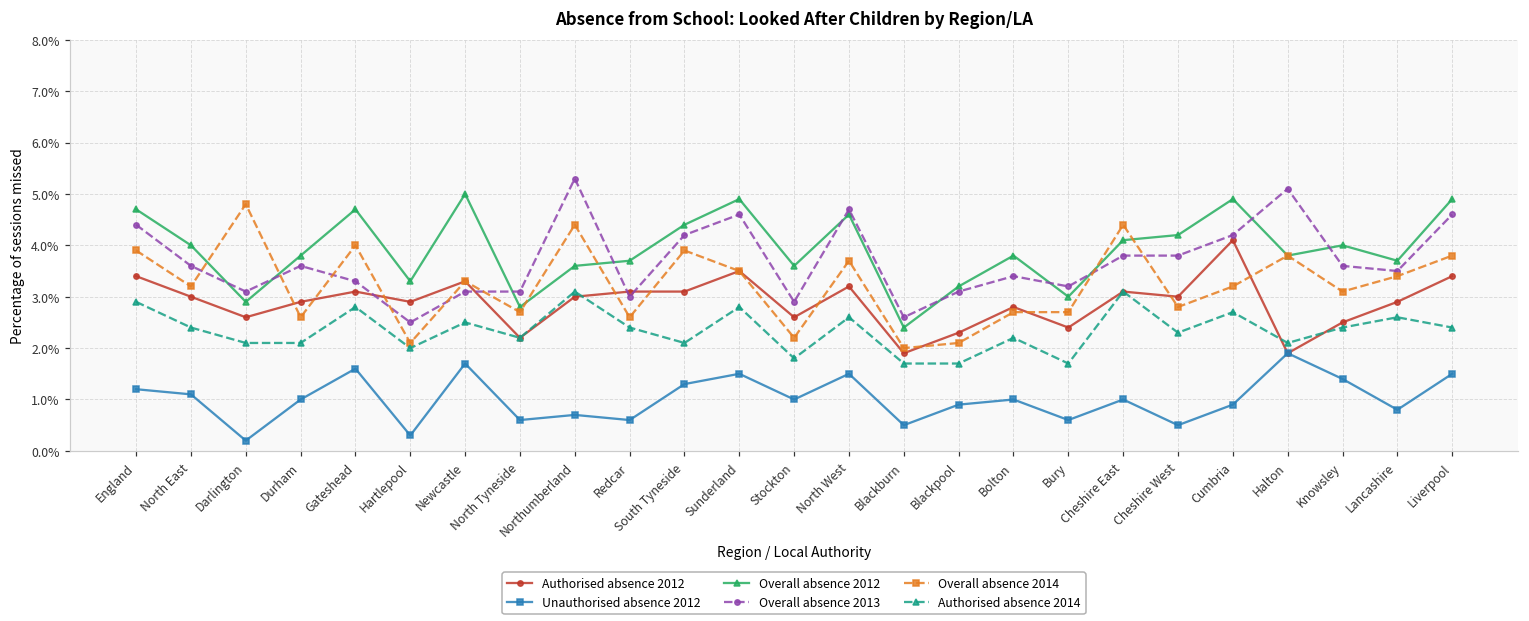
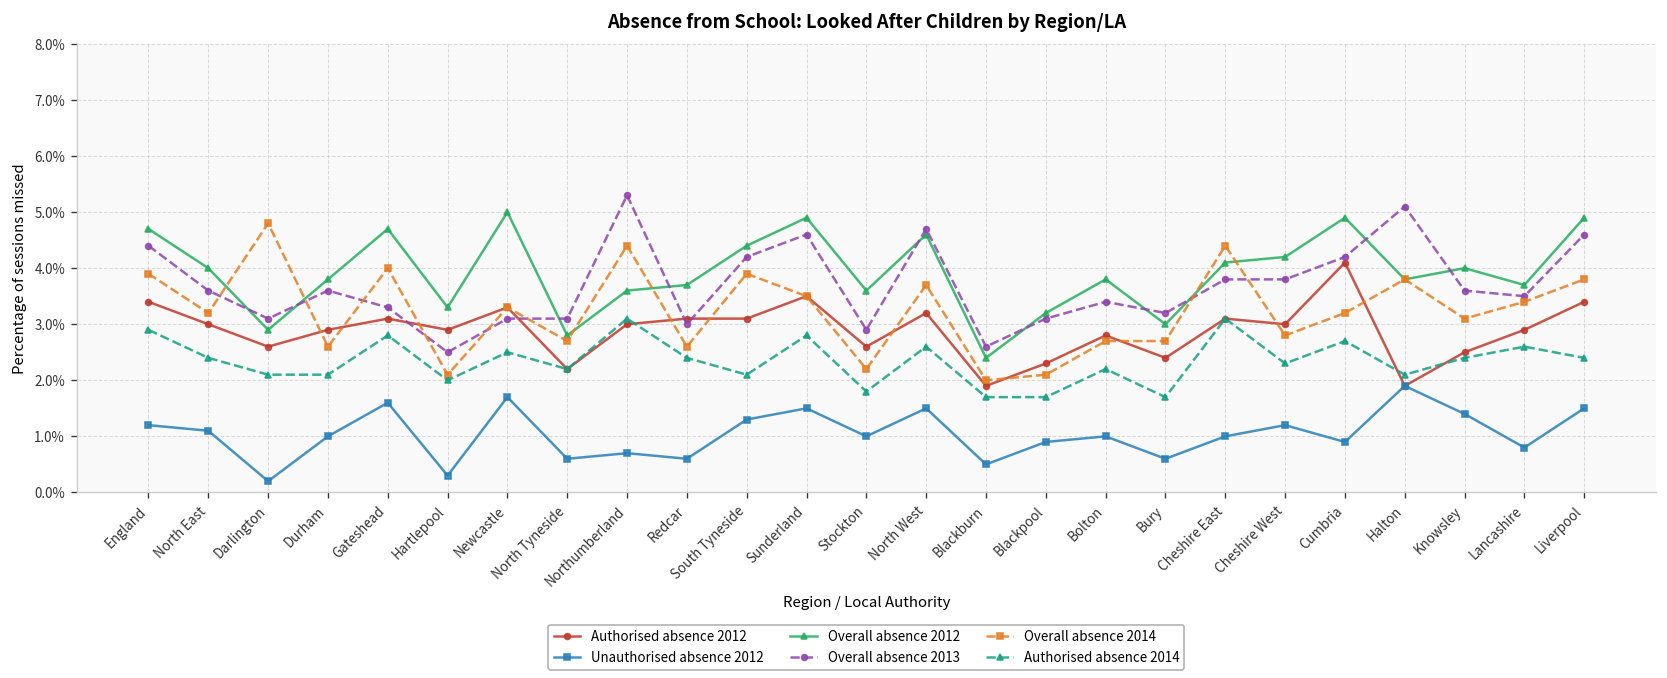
Unauthorised absence 2012, Cheshire West: 0.5% -> 1.2%
